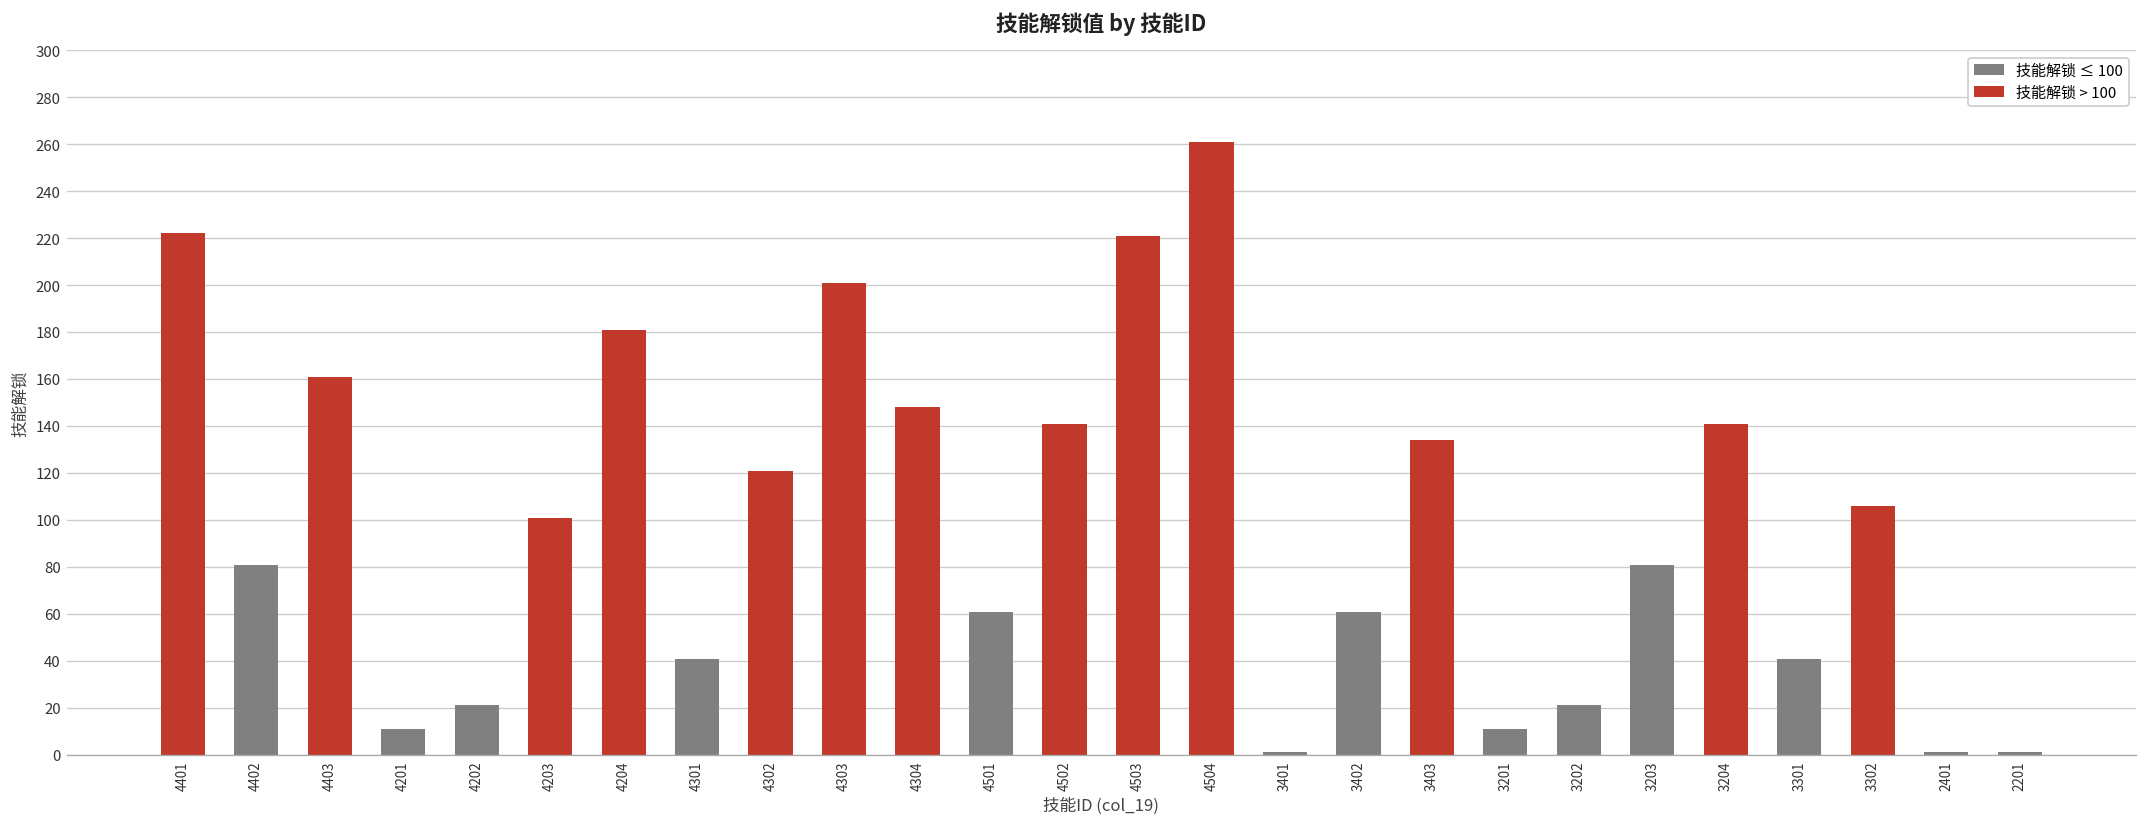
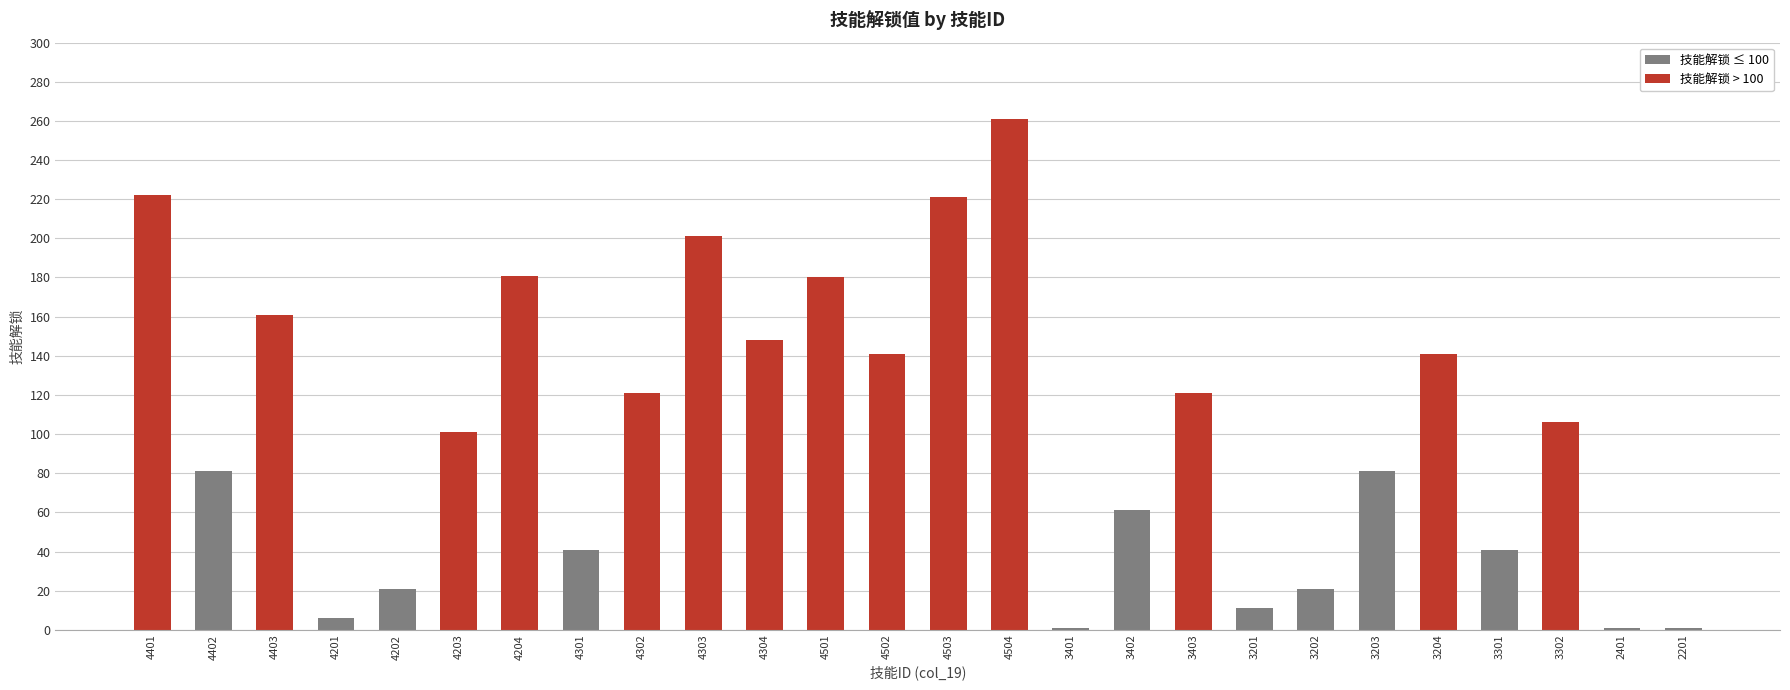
4201: 11 -> 6
4501: 61 -> 180
3403: 134 -> 121
